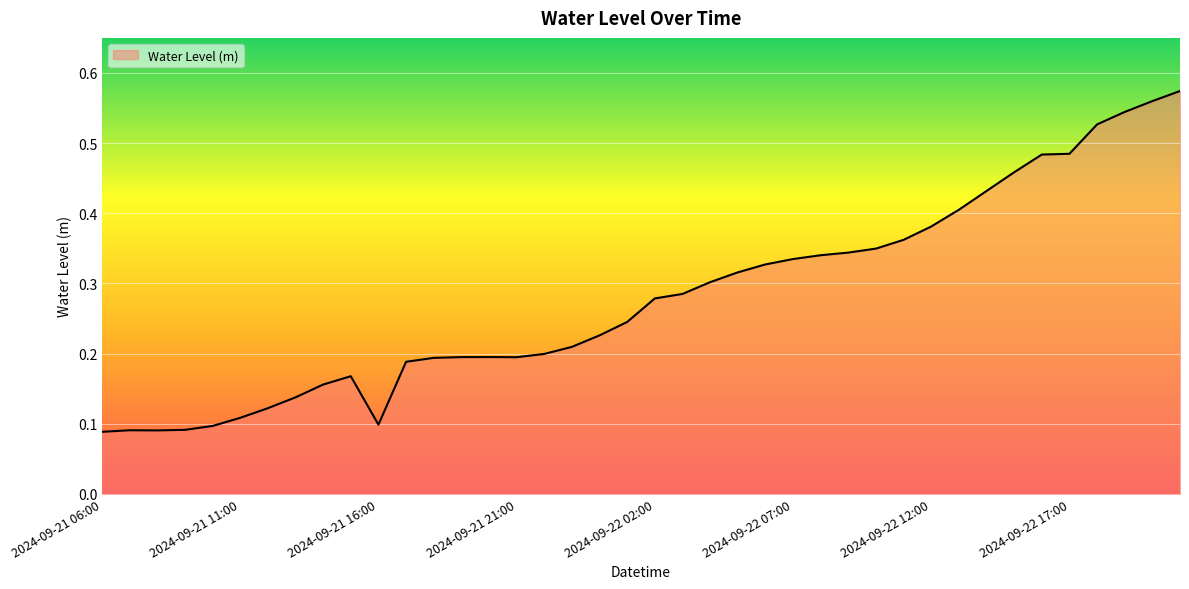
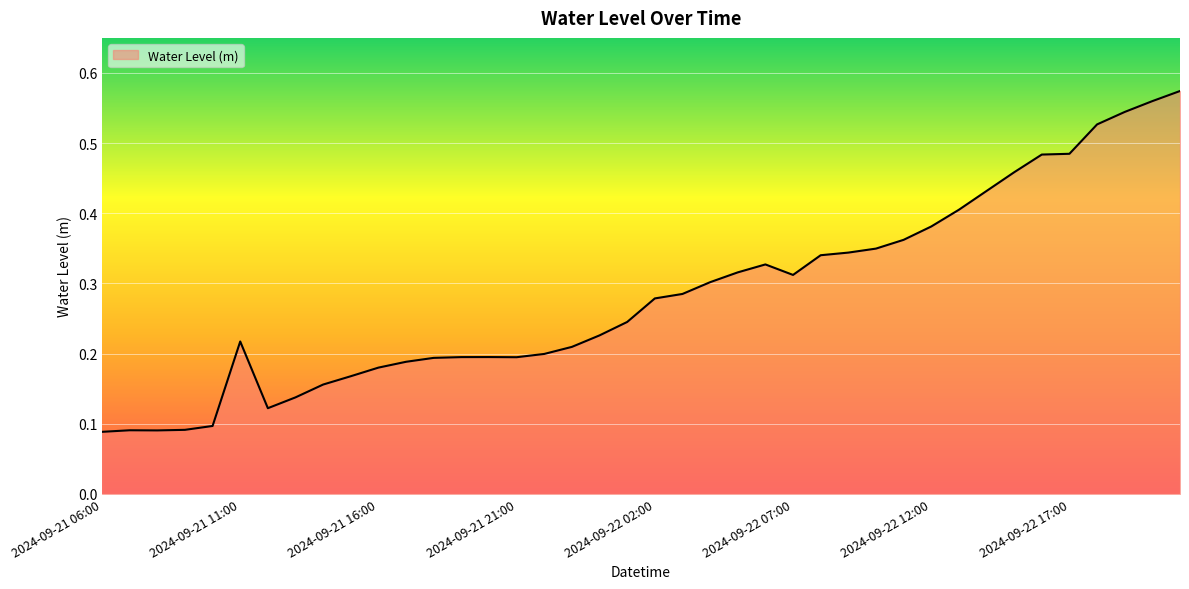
2024-09-21 11:00: 0.11 -> 0.22
2024-09-21 16:00: 0.10 -> 0.18
2024-09-22 07:00: 0.33 -> 0.31
